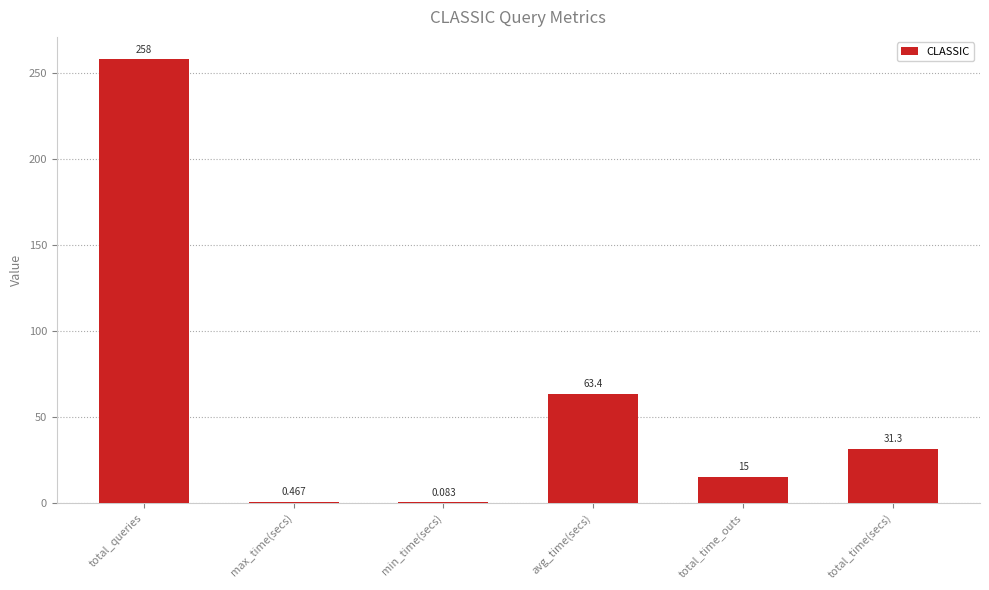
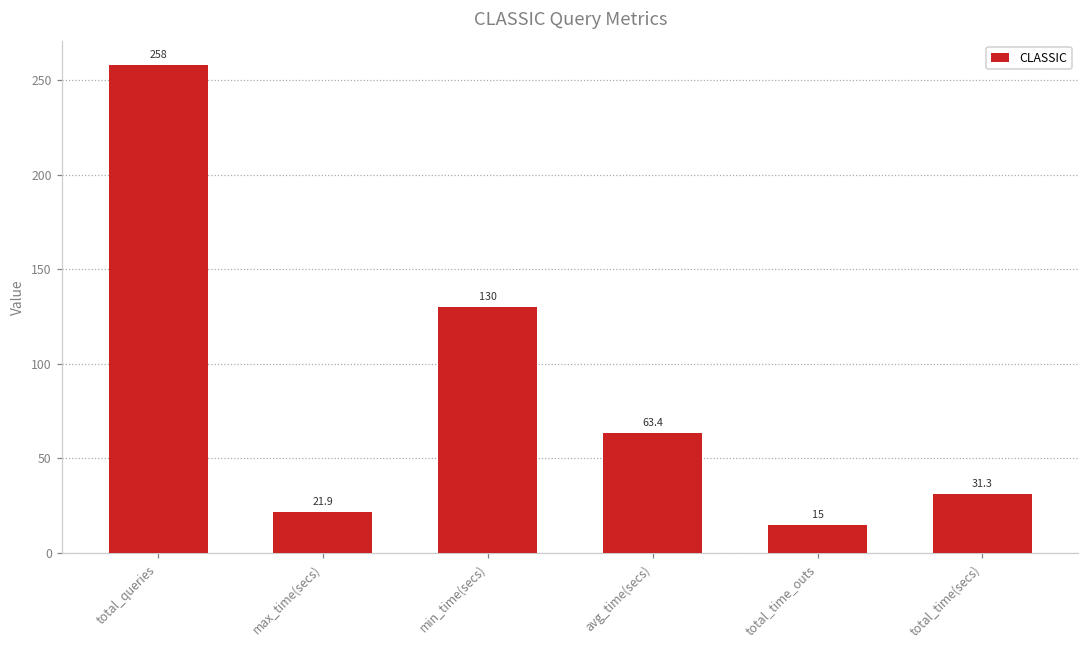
max_time(secs): 0.467 -> 21.9
min_time(secs): 0.083 -> 130
